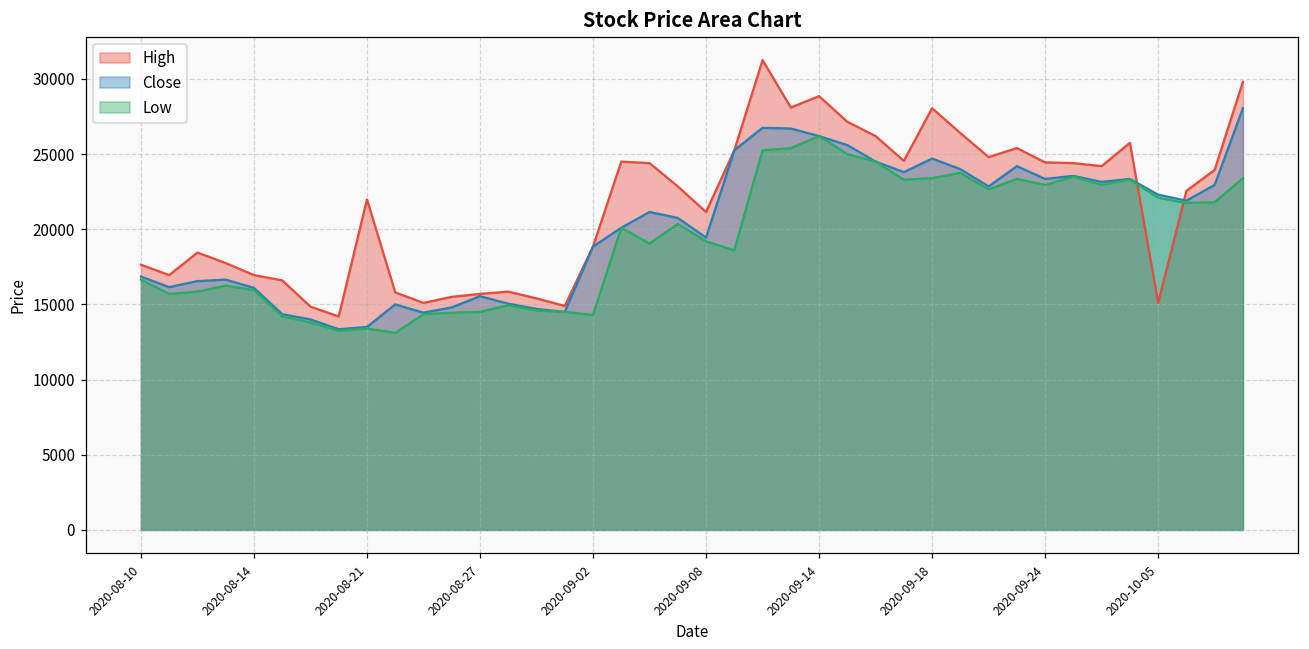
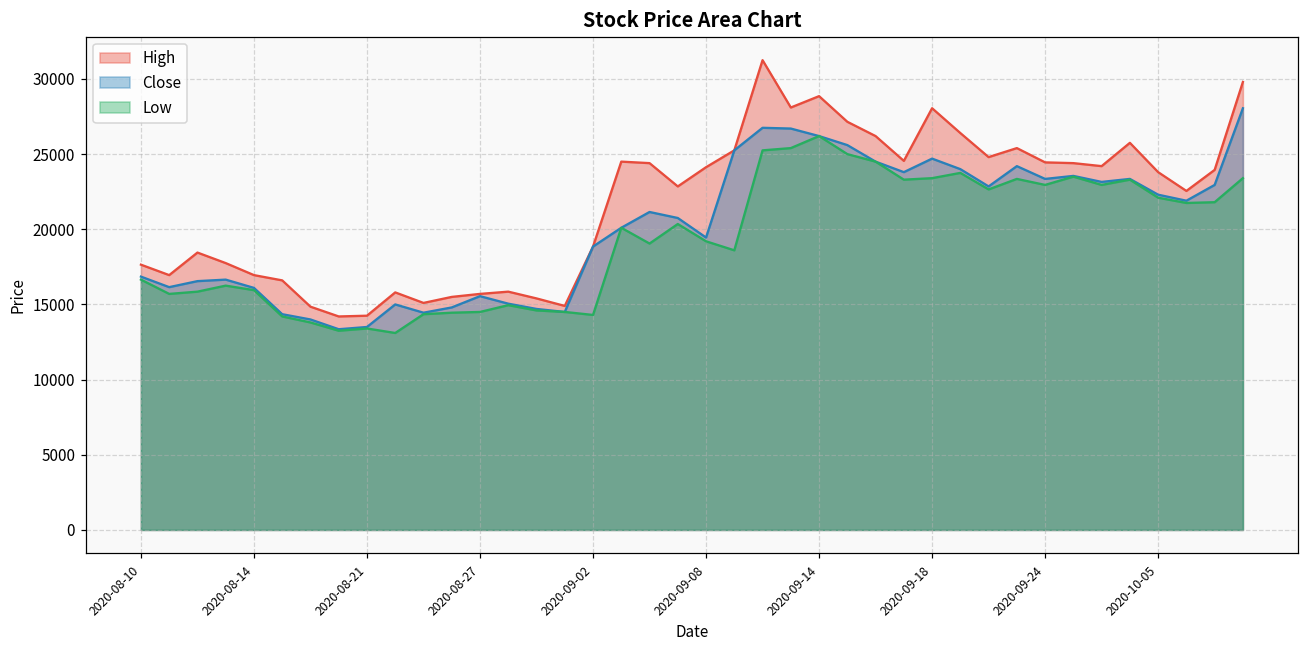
High, 2020-08-21: 22000 -> 14300
High, 2020-09-08: 21200 -> 24100
High, 2020-10-05: 15100 -> 23800
